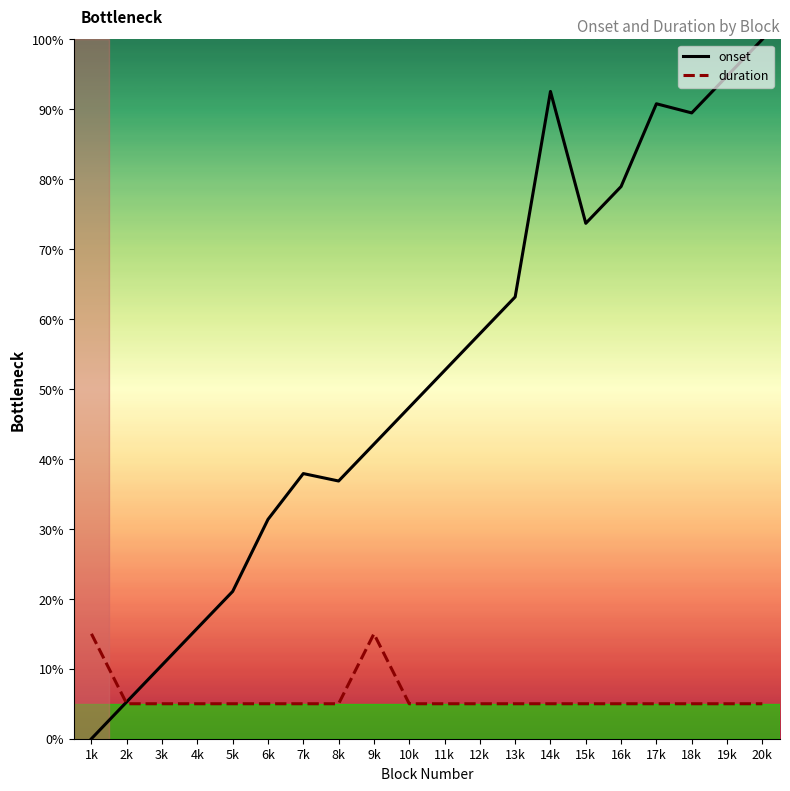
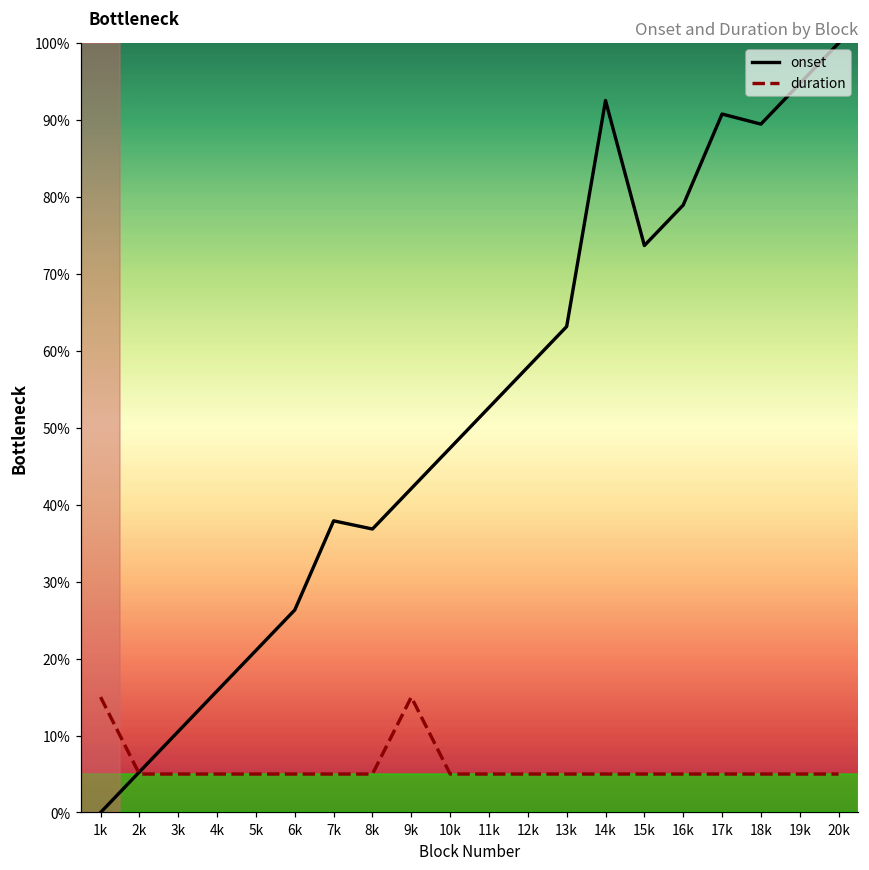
onset, 6k: 31% -> 26%
